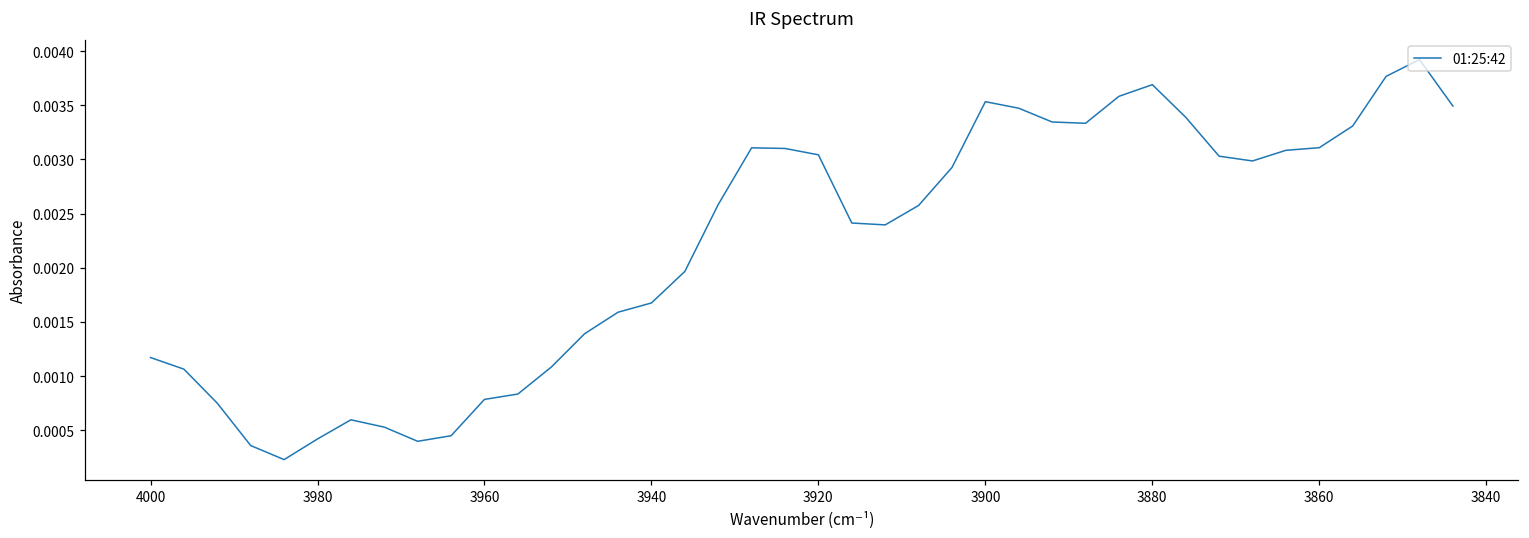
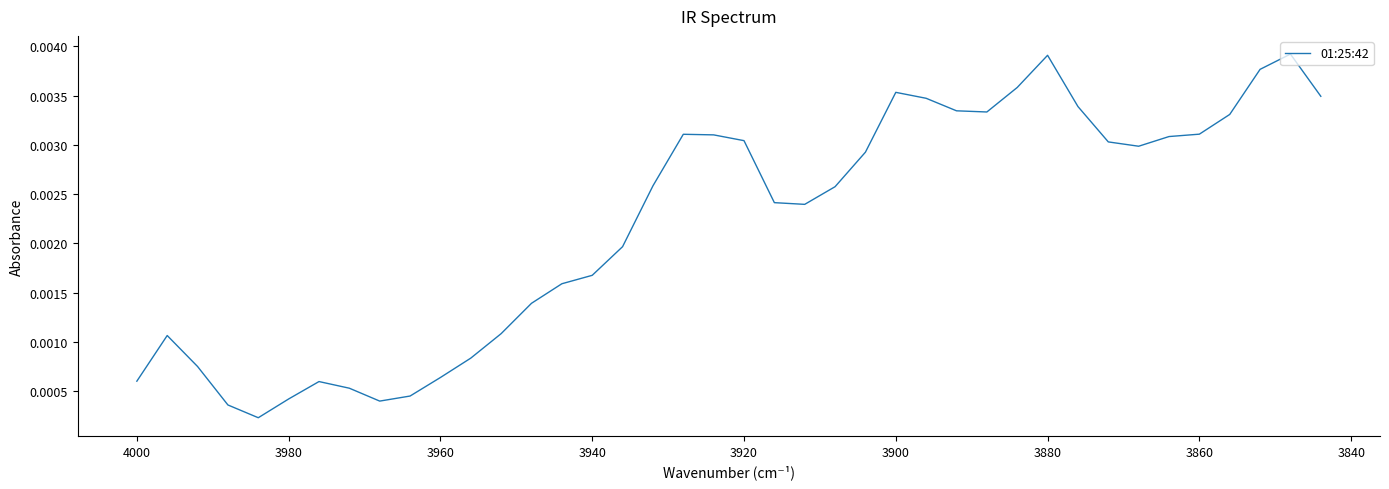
4000: 0.0012 -> 0.0006
3960: 0.0008 -> 0.0006
3880: 0.0037 -> 0.0039
